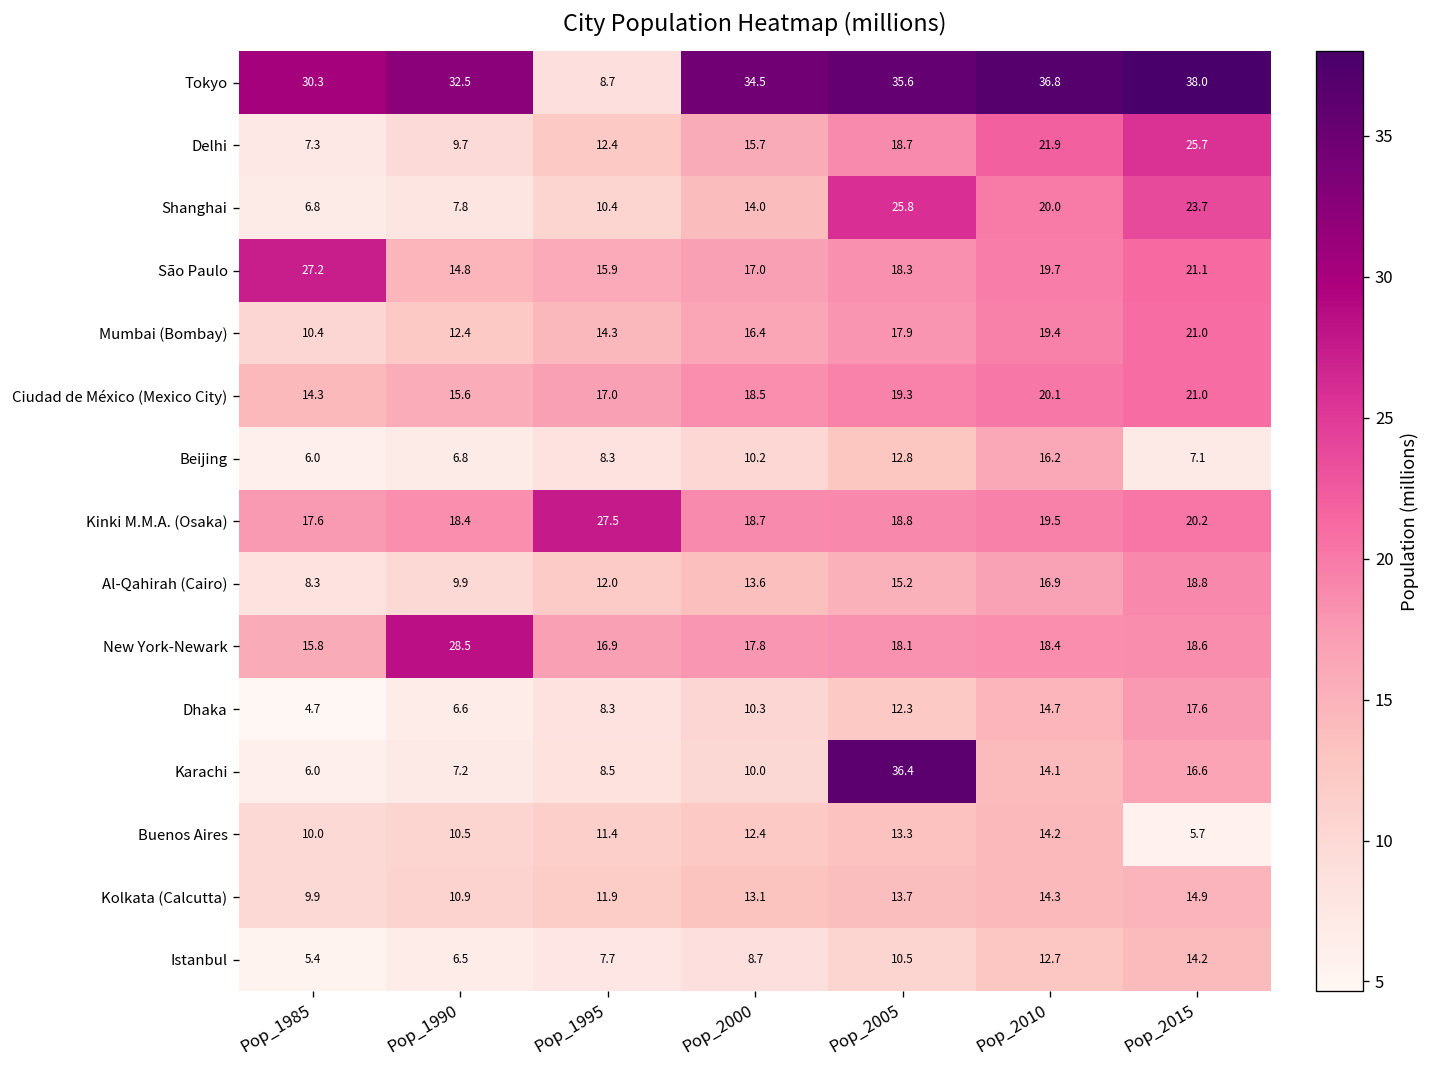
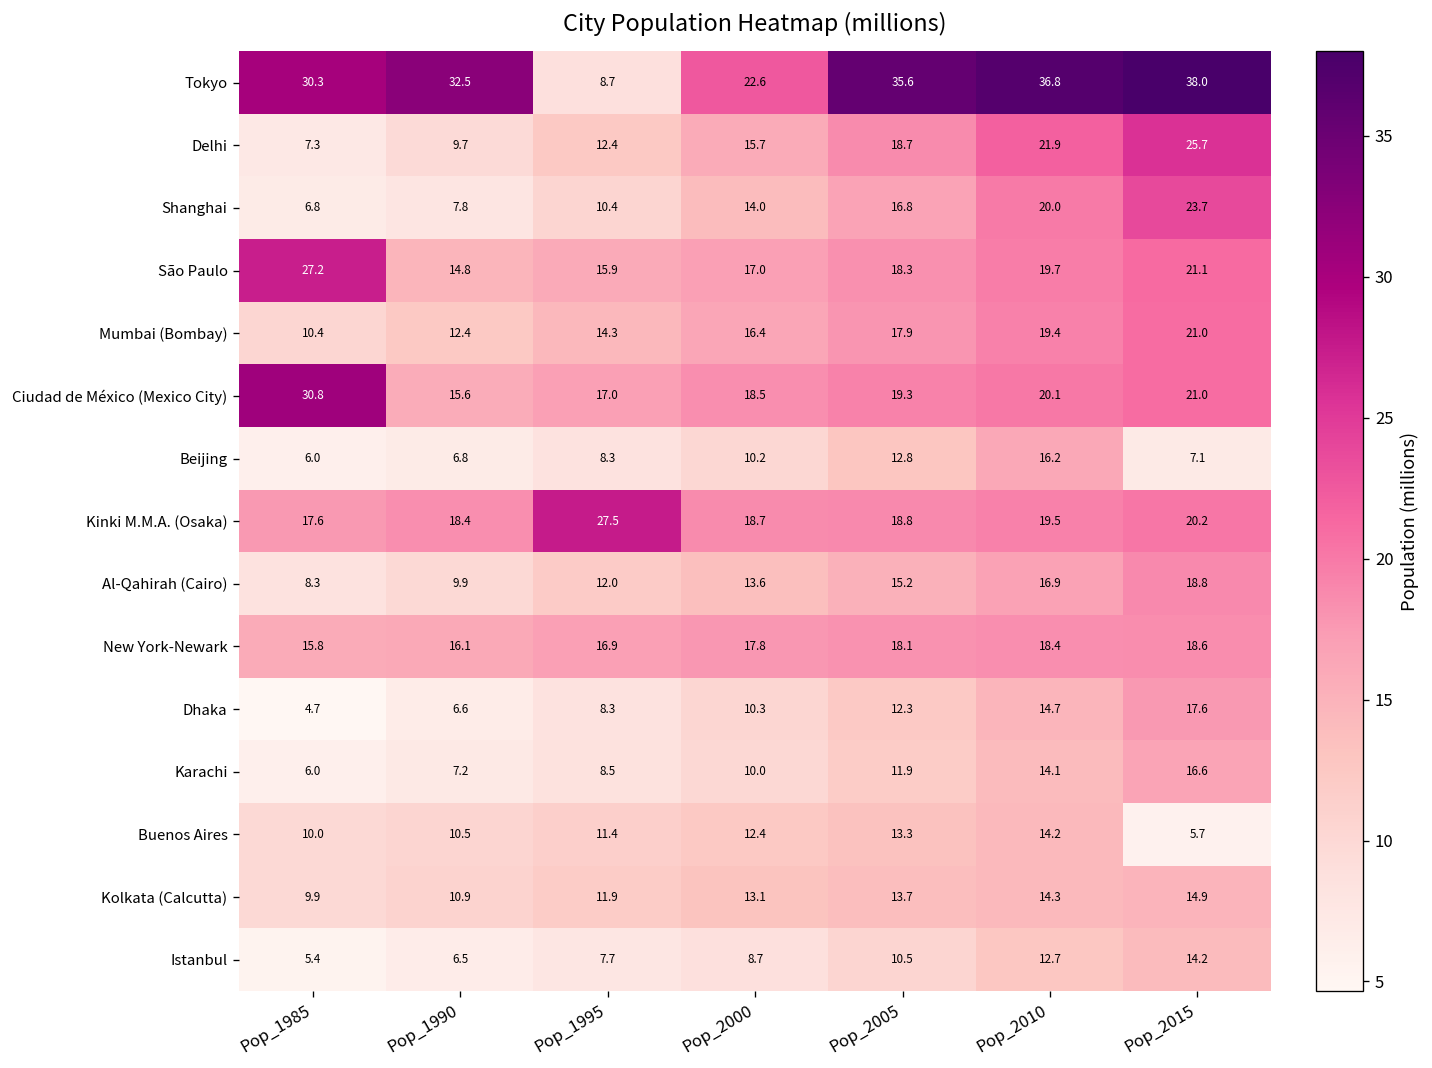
Tokyo, Pop_2000: 34.5 -> 22.6
Shanghai, Pop_2005: 25.8 -> 16.8
Ciudad de México (Mexico City), Pop_1985: 14.3 -> 30.8
New York-Newark, Pop_1990: 28.5 -> 16.1
Karachi, Pop_2005: 36.4 -> 11.9
